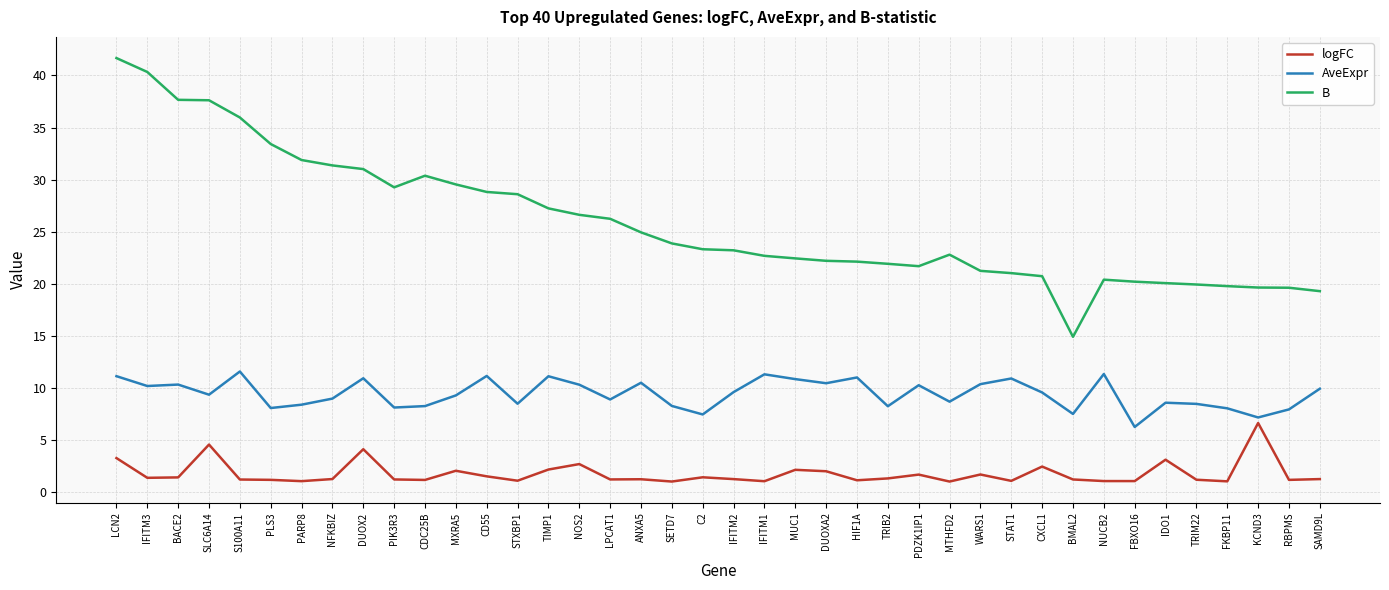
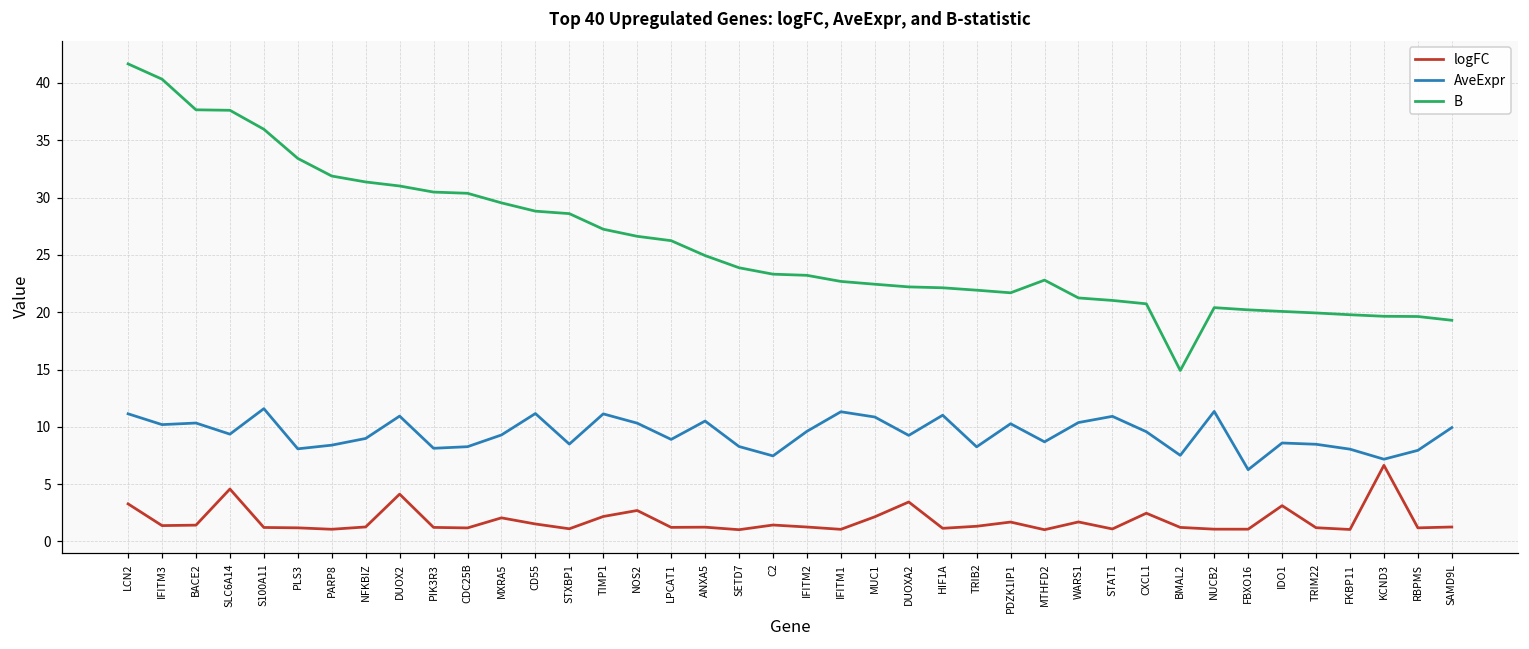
B, PIK3R3: 29.3 -> 30.5
logFC, DUOXA2: 2.0 -> 3.4
AveExpr, DUOXA2: 10.5 -> 9.3
